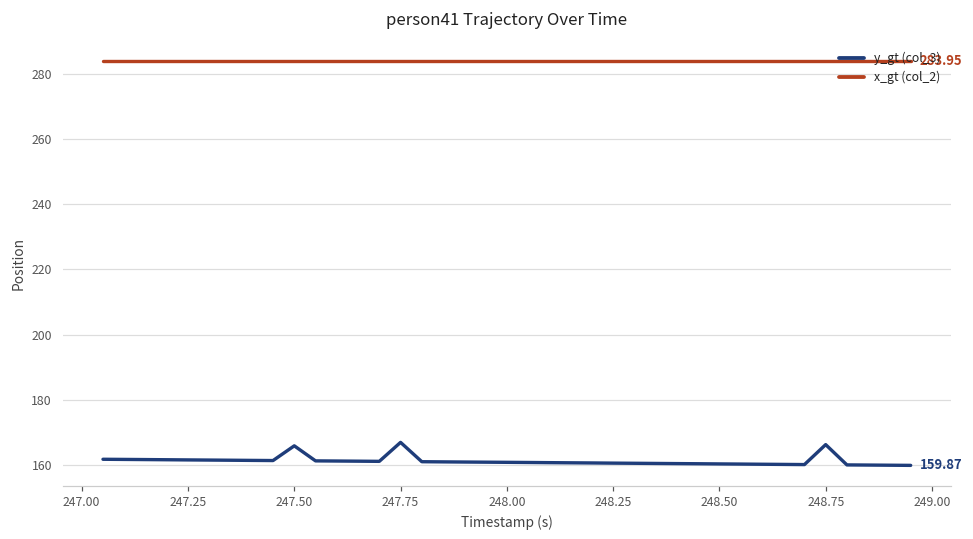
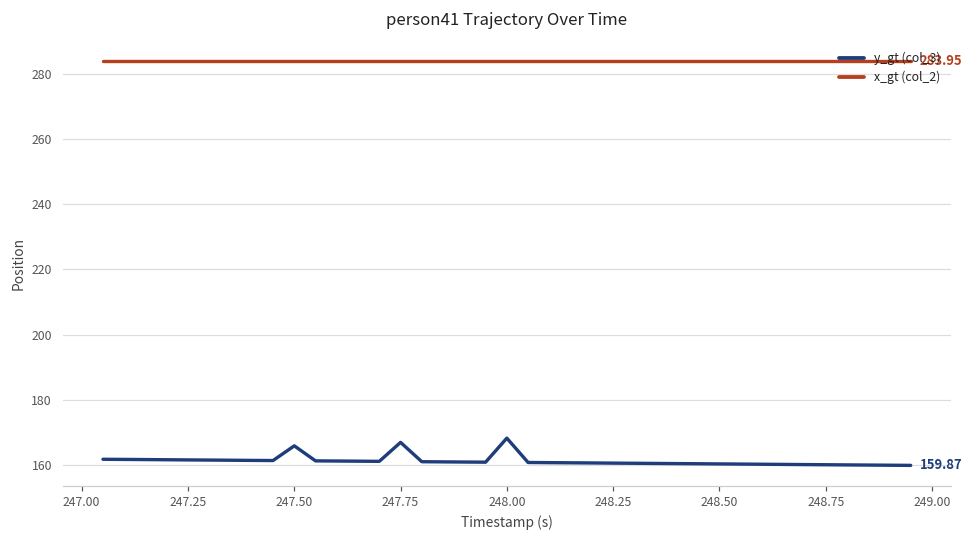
y_gt (col_3), 248.00: 161 -> 168
y_gt (col_3), 248.75: 166 -> 160
